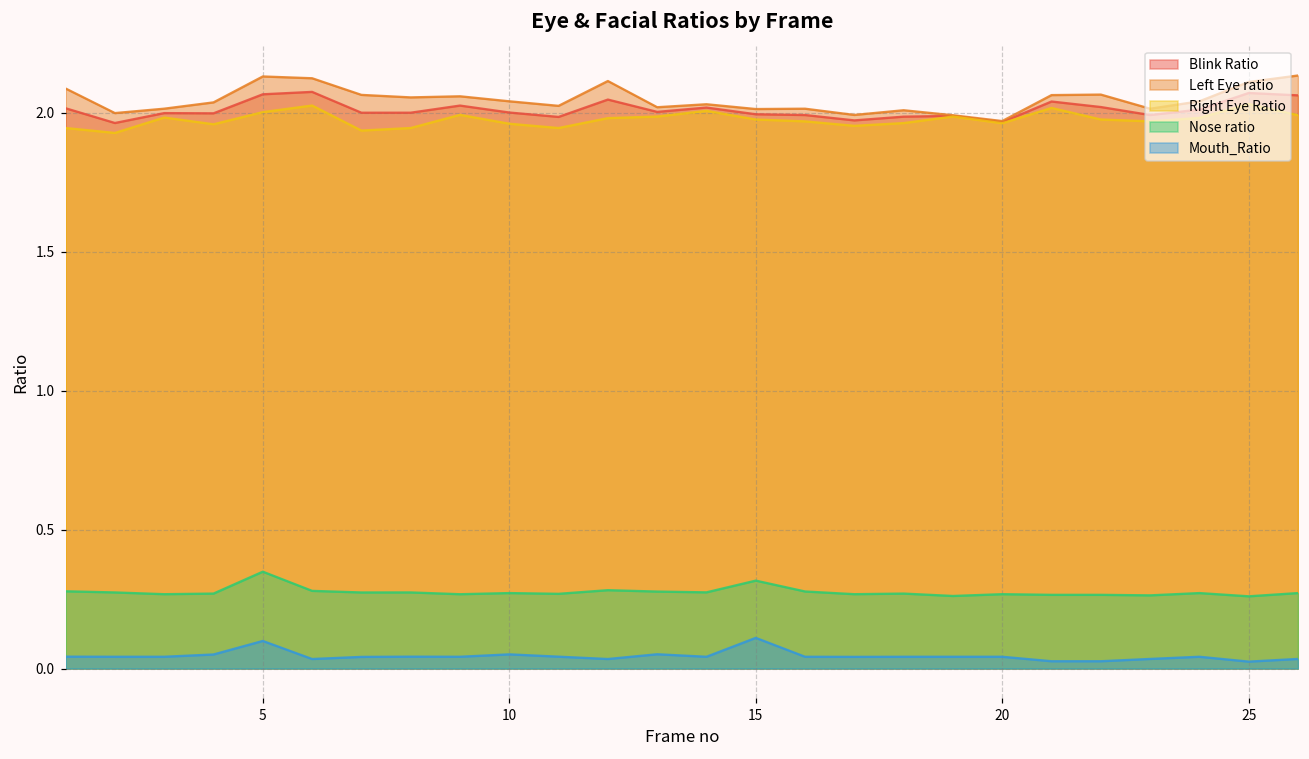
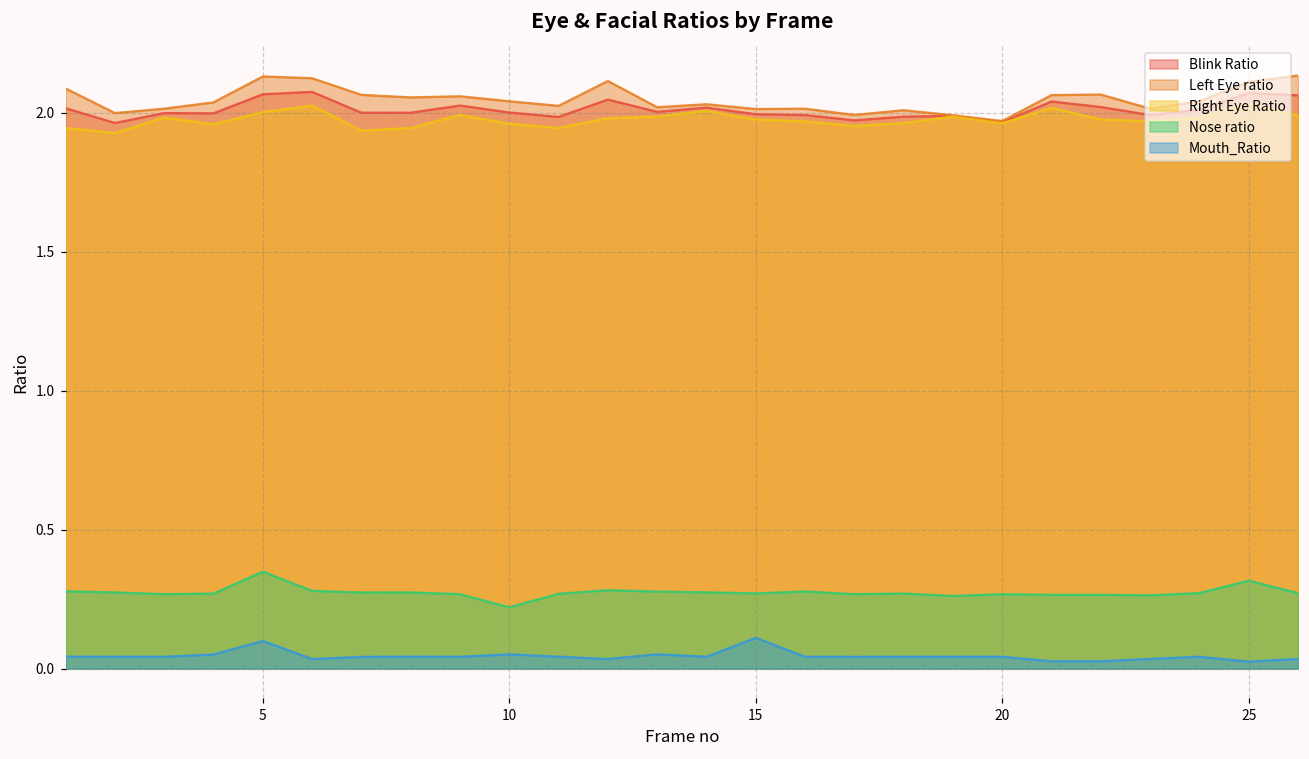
Nose ratio, 10: 0.27 -> 0.22
Nose ratio, 15: 0.32 -> 0.27
Nose ratio, 25: 0.26 -> 0.32
